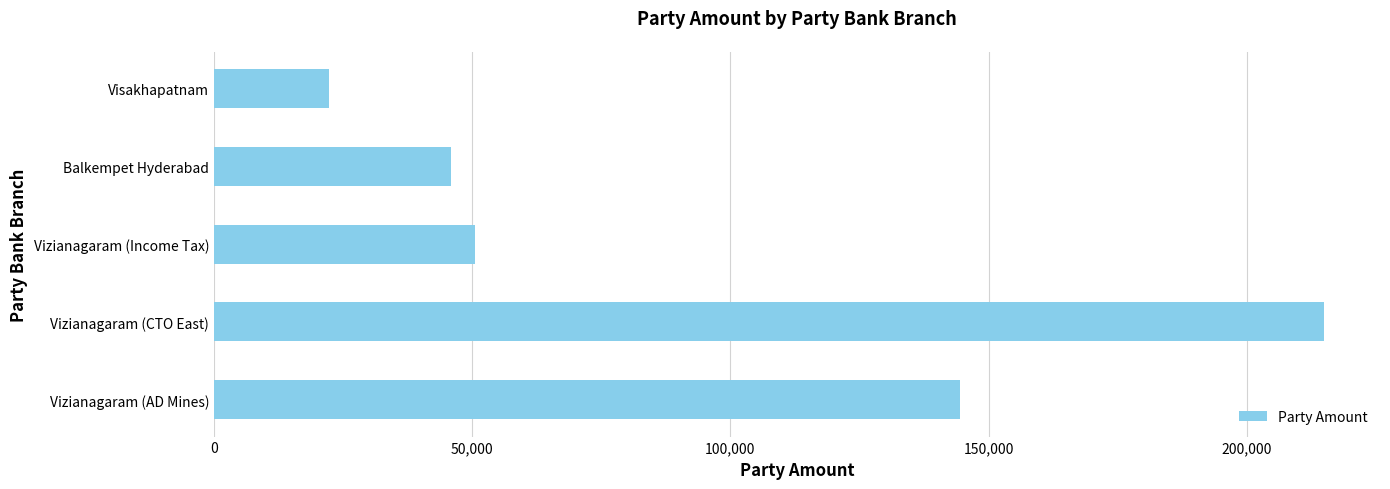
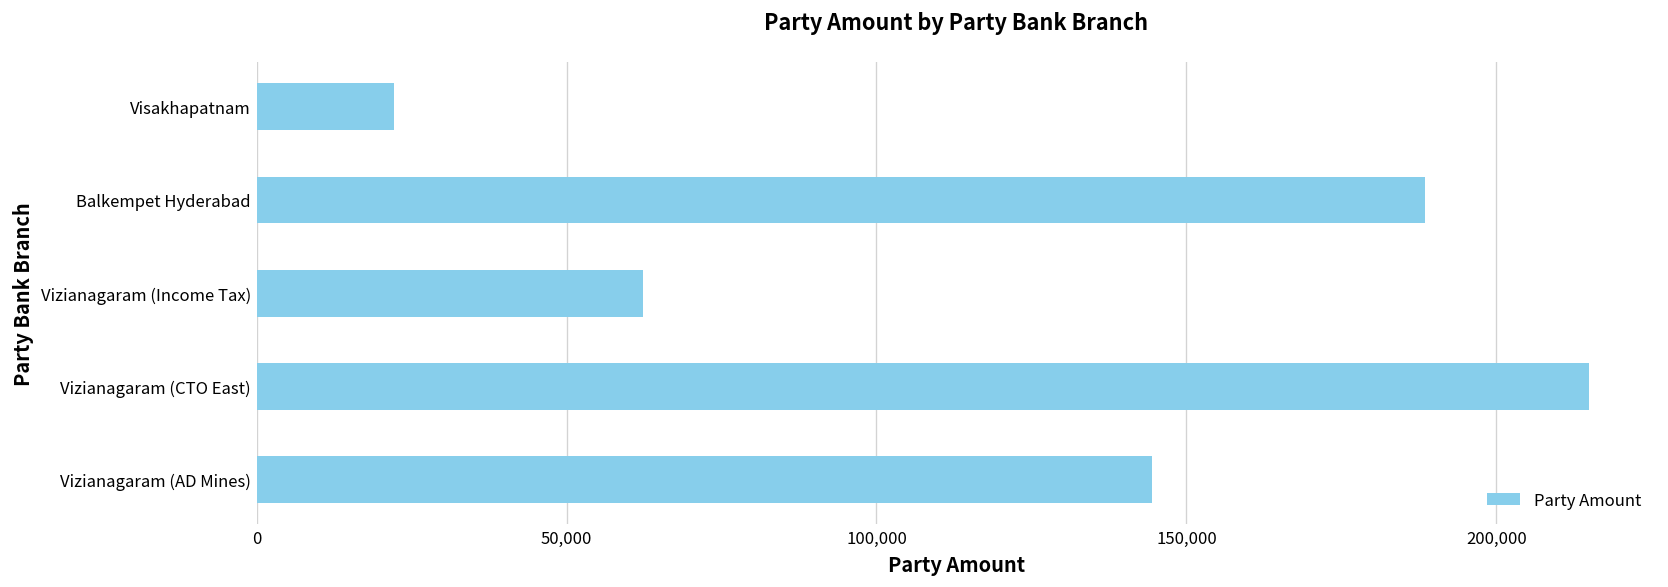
Balkempet Hyderabad: 46,000 -> 189,000
Vizianagaram (Income Tax): 51,000 -> 62,000
